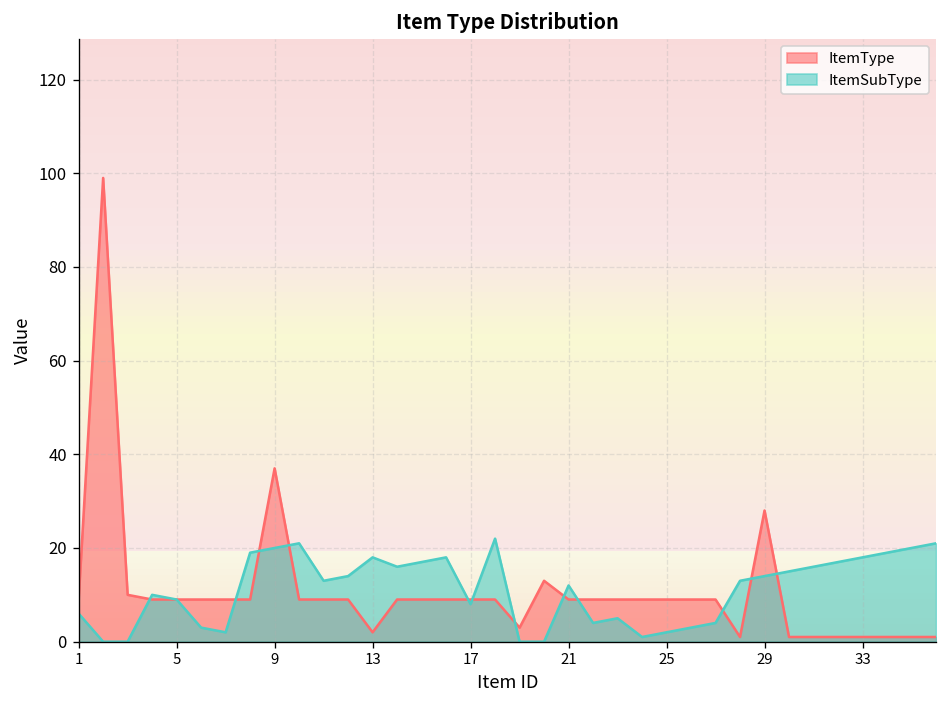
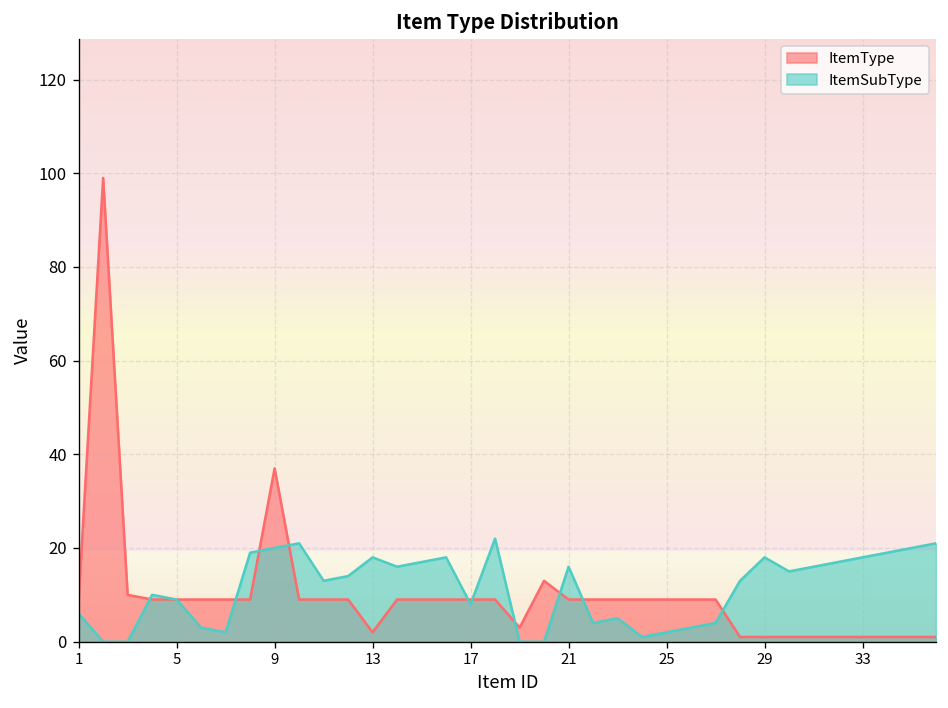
ItemSubType, 21: 12 -> 16
ItemType, 29: 28 -> 1
ItemSubType, 29: 14 -> 18
